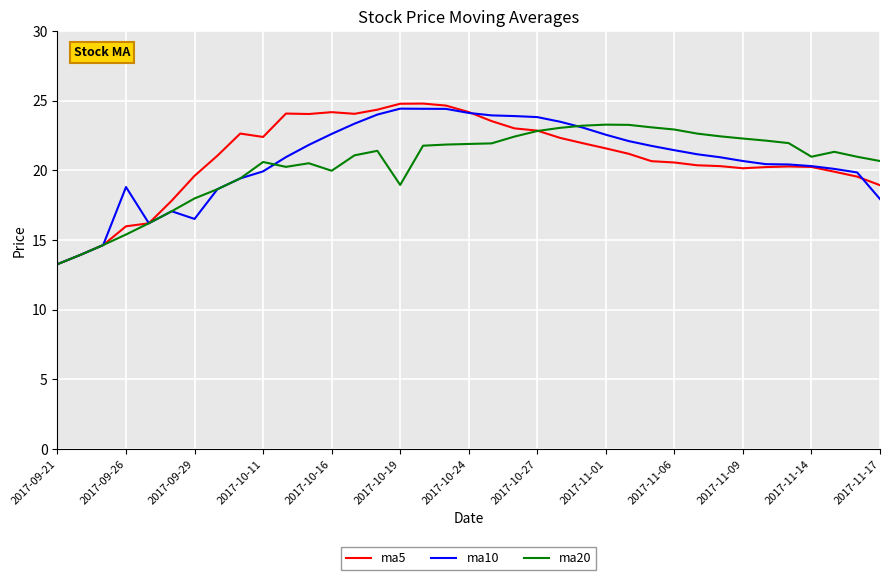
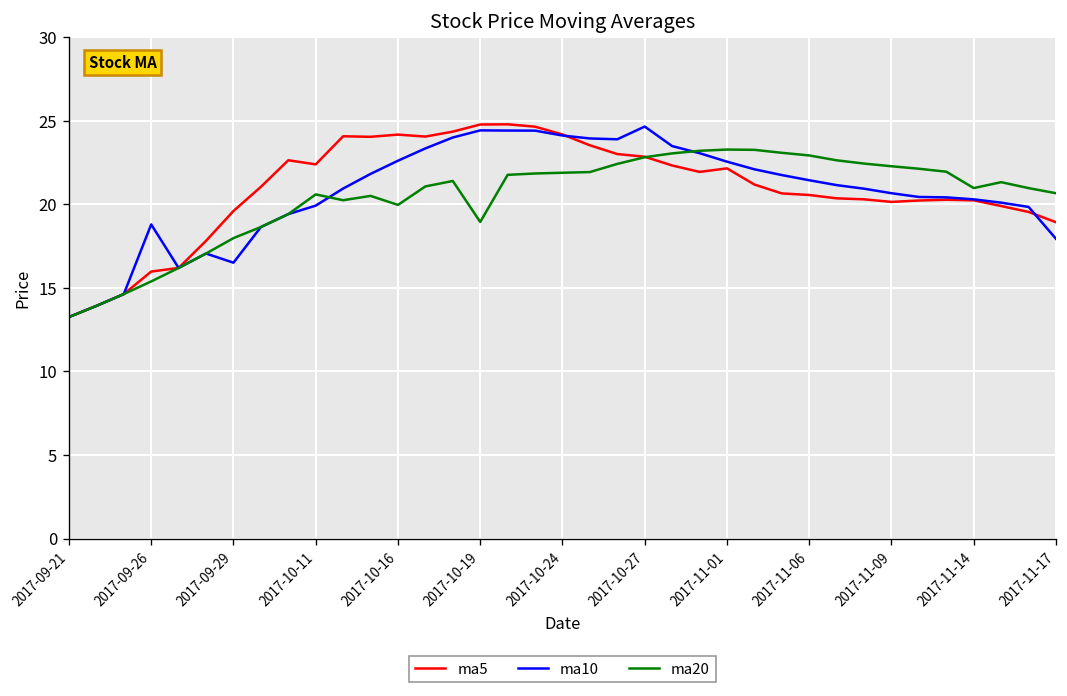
ma10, 2017-10-27: 23.8 -> 24.7
ma5, 2017-11-01: 21.6 -> 22.2
